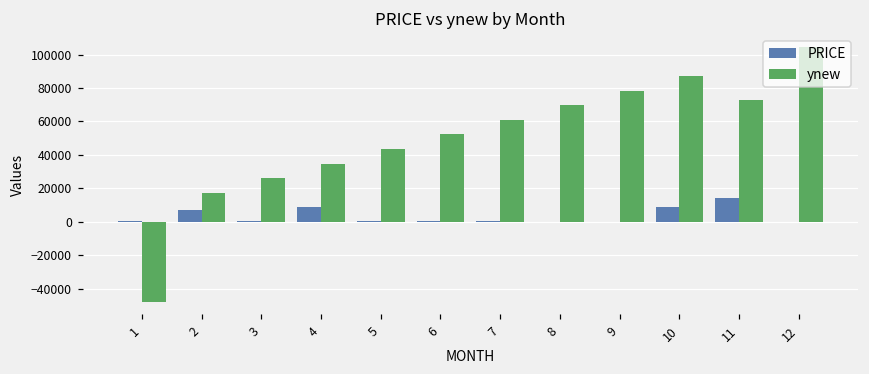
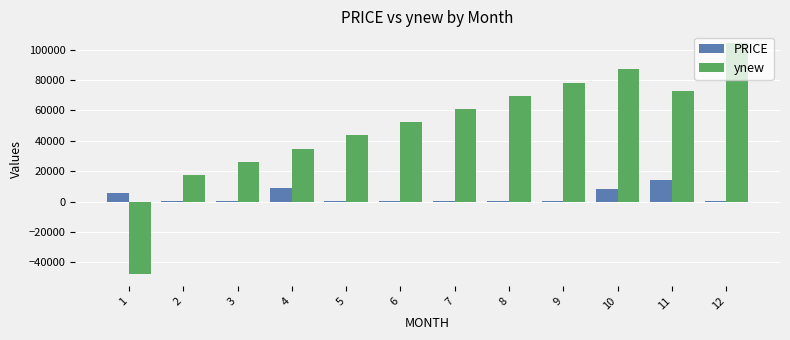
PRICE, 1: 0 -> 6000
PRICE, 2: 7000 -> 0
